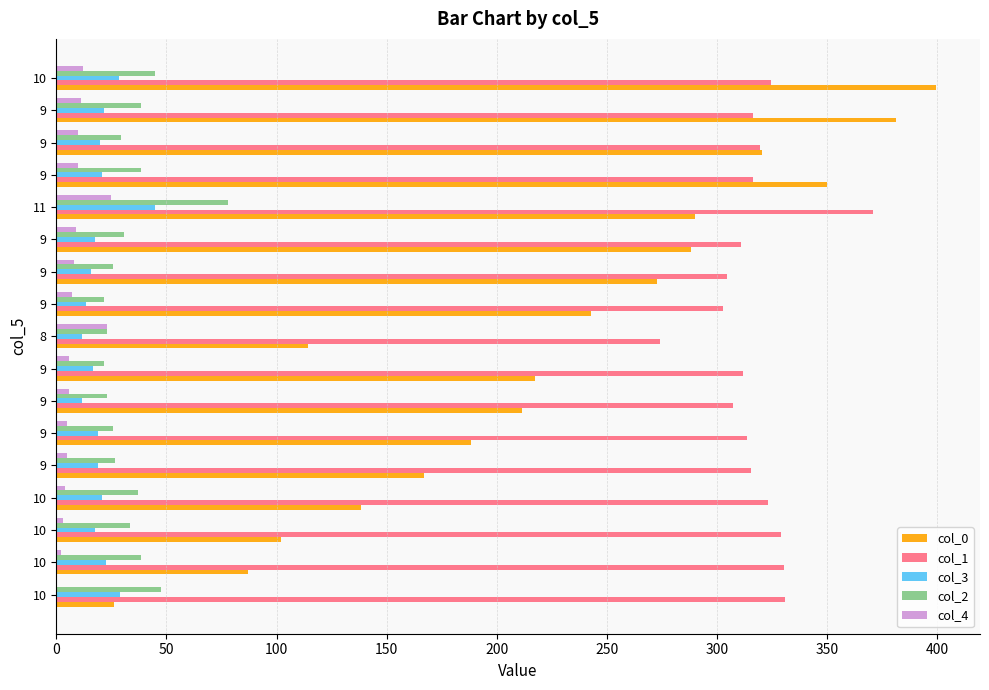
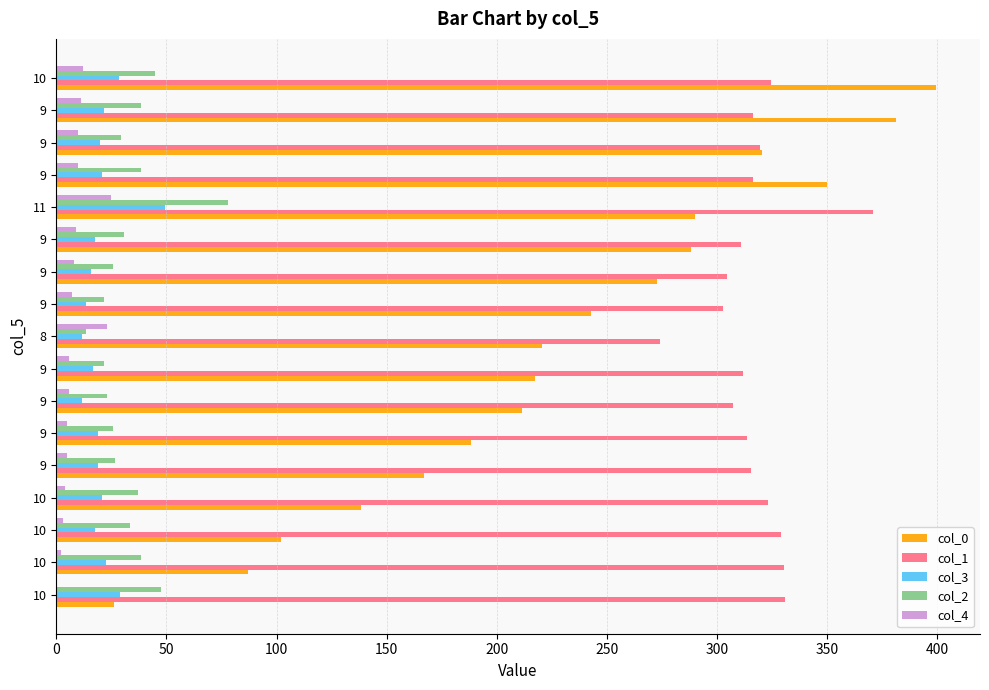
col_3, 11: 45 -> 50
col_2, 8: 23 -> 14
col_0, 8: 114 -> 220
